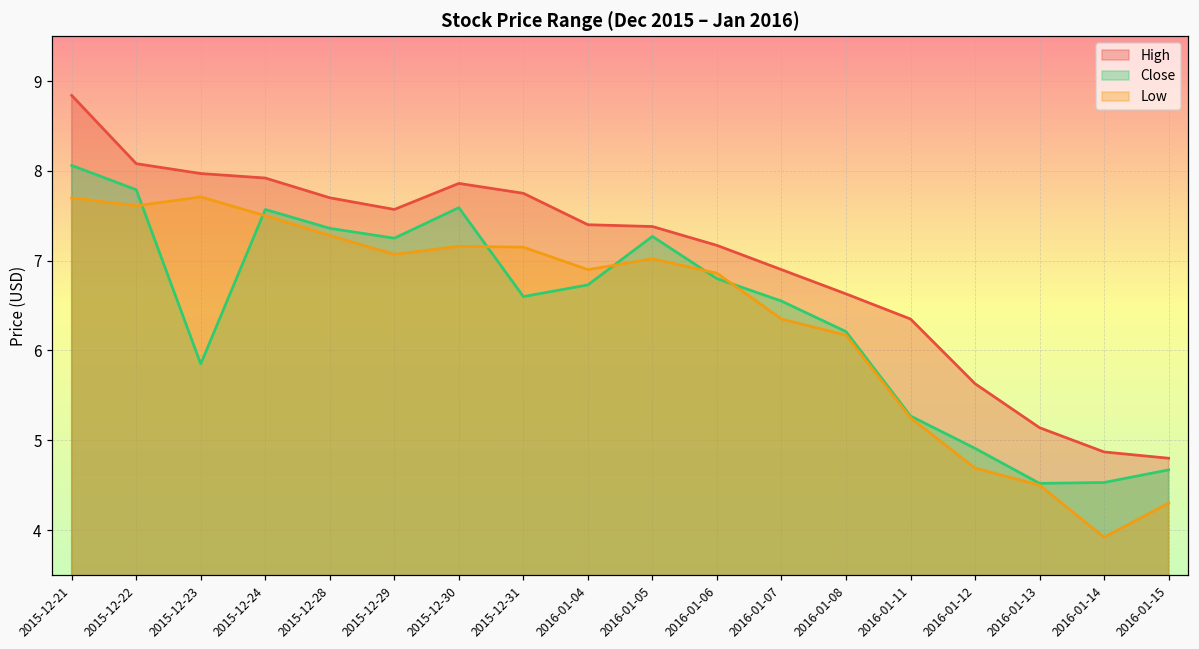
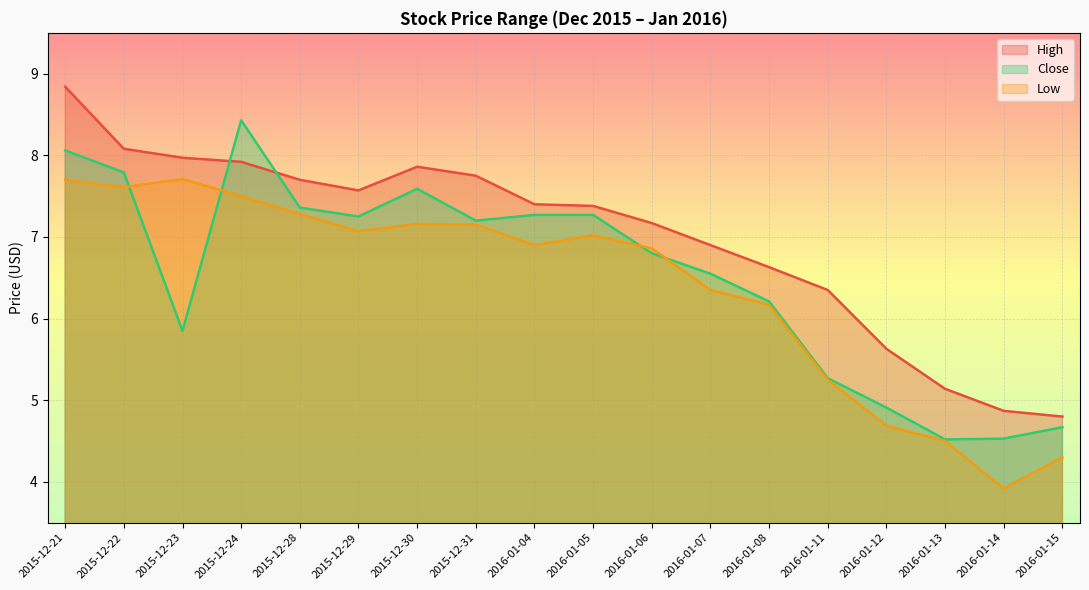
Close, 2015-12-24: 7.6 -> 8.4
Close, 2015-12-31: 6.6 -> 7.2
Close, 2016-01-04: 6.7 -> 7.3
